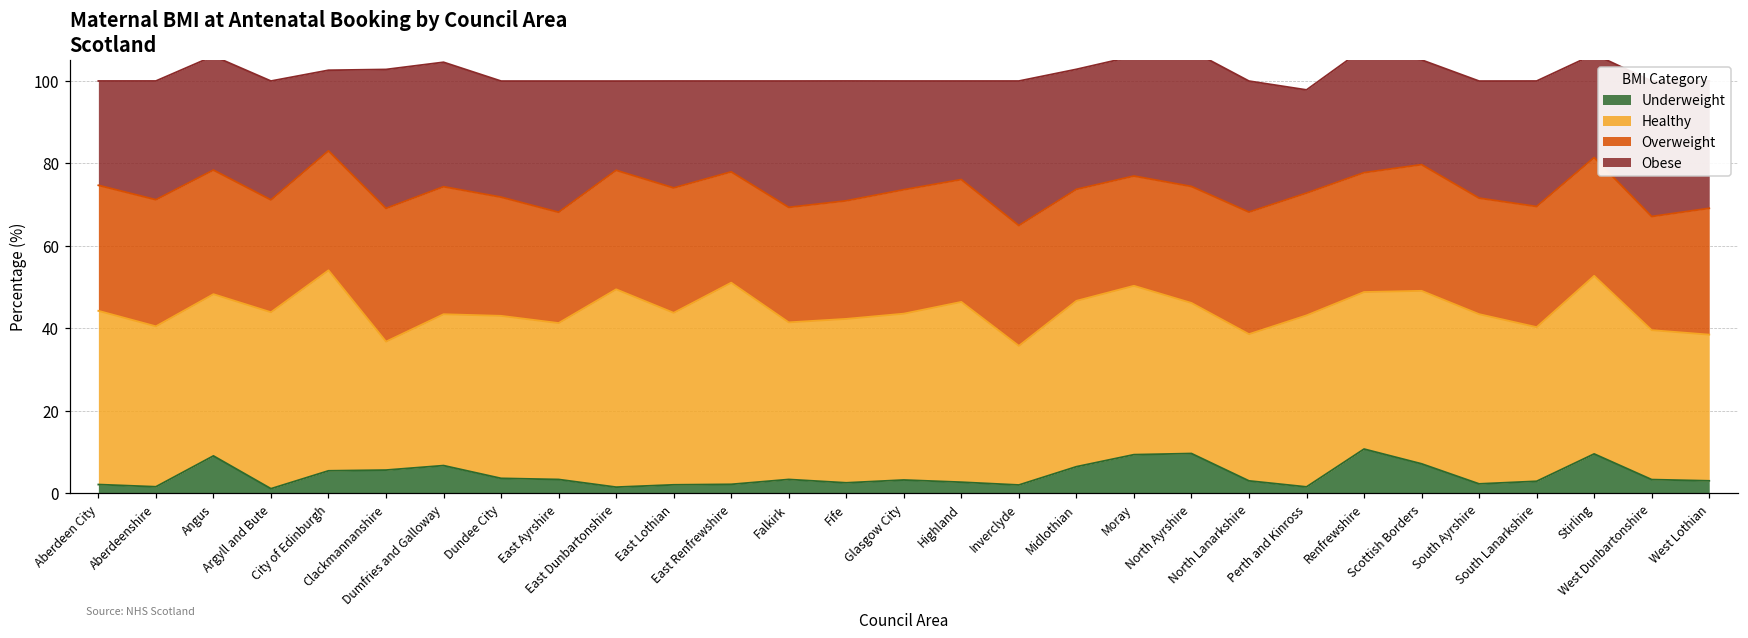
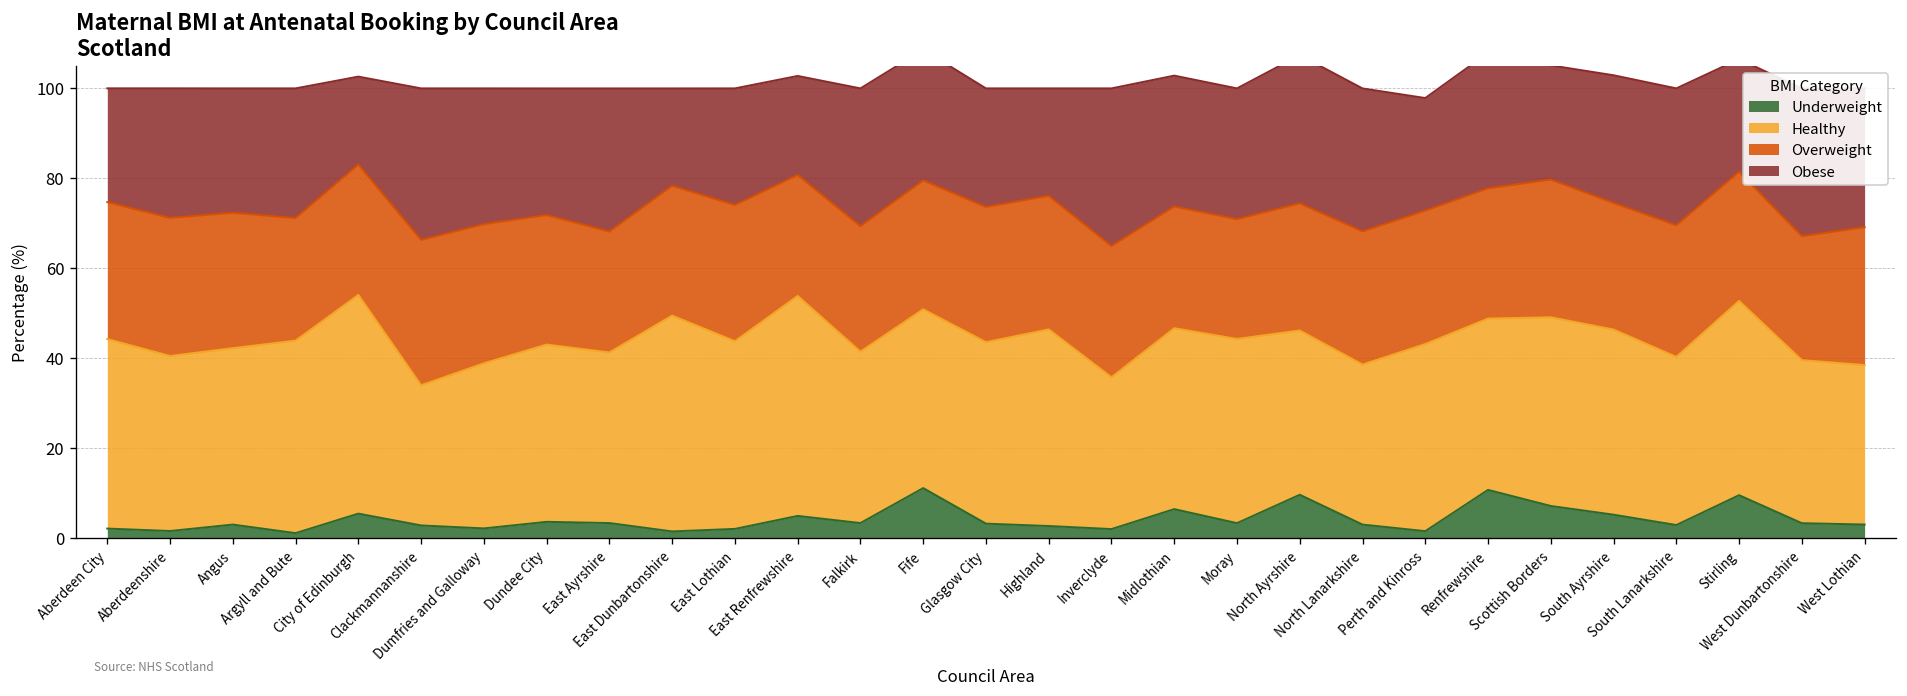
Underweight, Angus: 9 -> 3
Underweight, Clackmannanshire: 6 -> 3
Underweight, Dumfries and Galloway: 7 -> 2
Underweight, East Renfrewshire: 2 -> 5
Underweight, Fife: 2 -> 11
Underweight, Moray: 9 -> 3
Underweight, South Ayrshire: 2 -> 5
